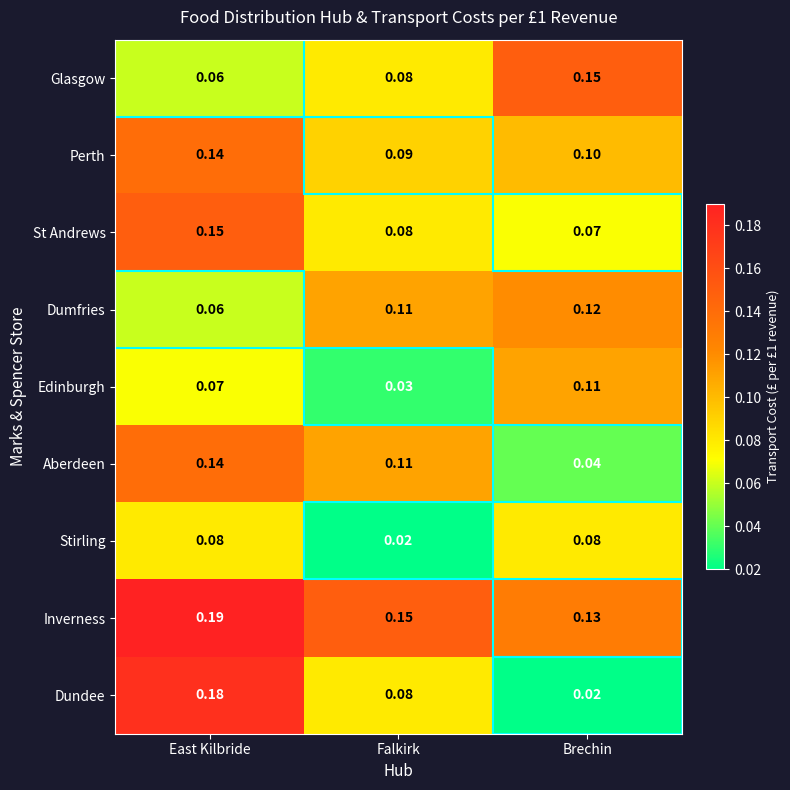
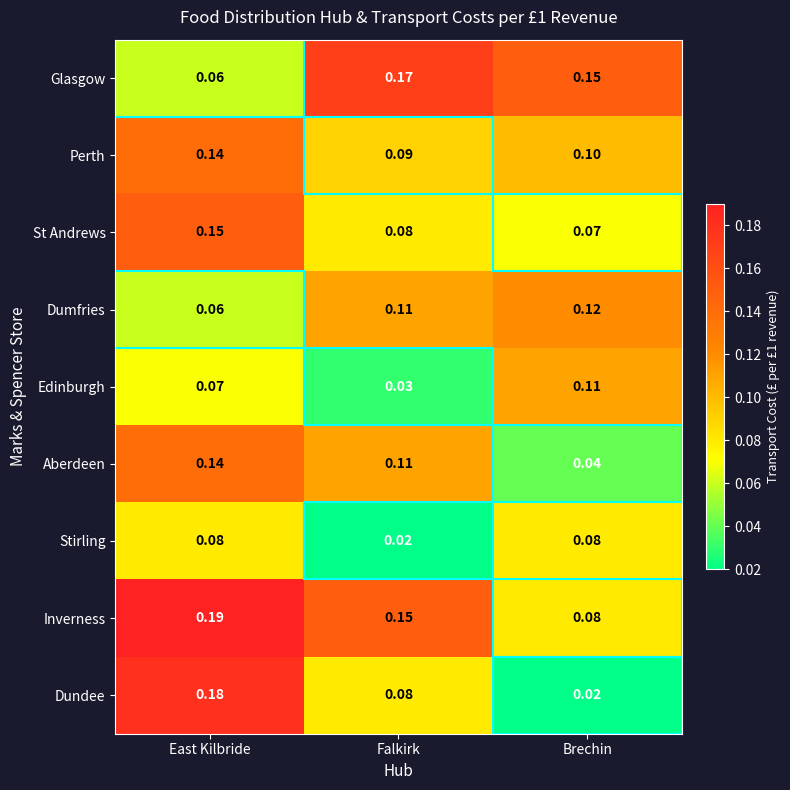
Glasgow, Falkirk: 0.08 -> 0.17
Inverness, Brechin: 0.13 -> 0.08
